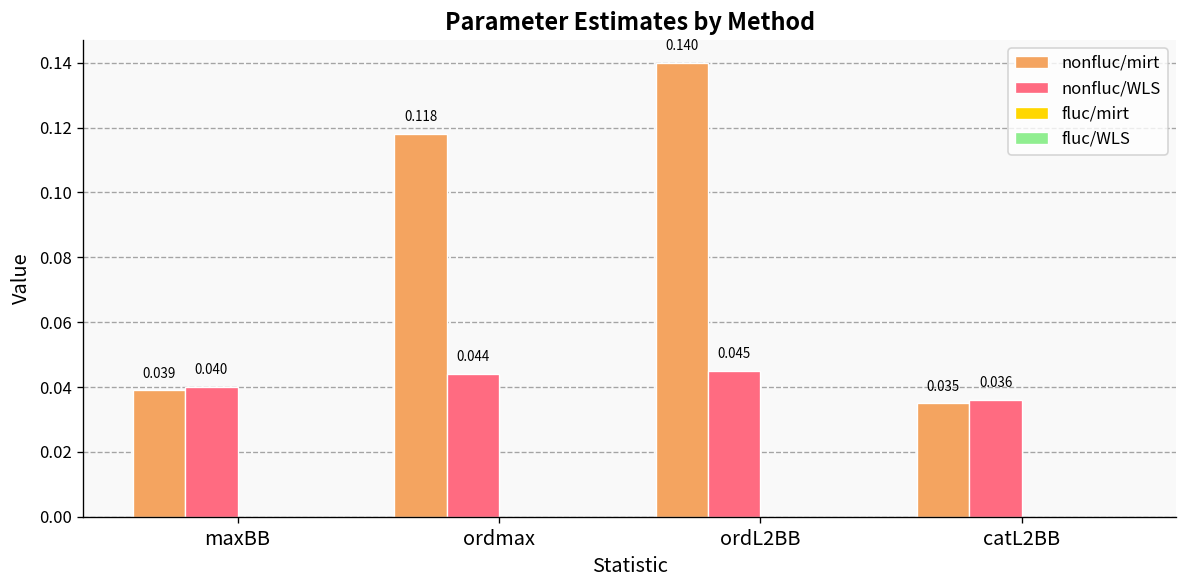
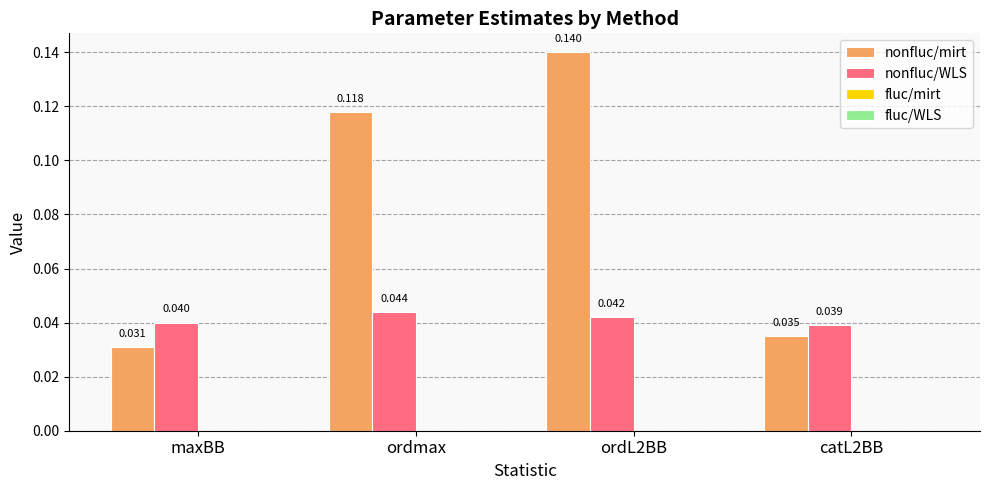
nonfluc/mirt, maxBB: 0.039 -> 0.031
nonfluc/WLS, ordL2BB: 0.045 -> 0.042
nonfluc/WLS, catL2BB: 0.036 -> 0.039
